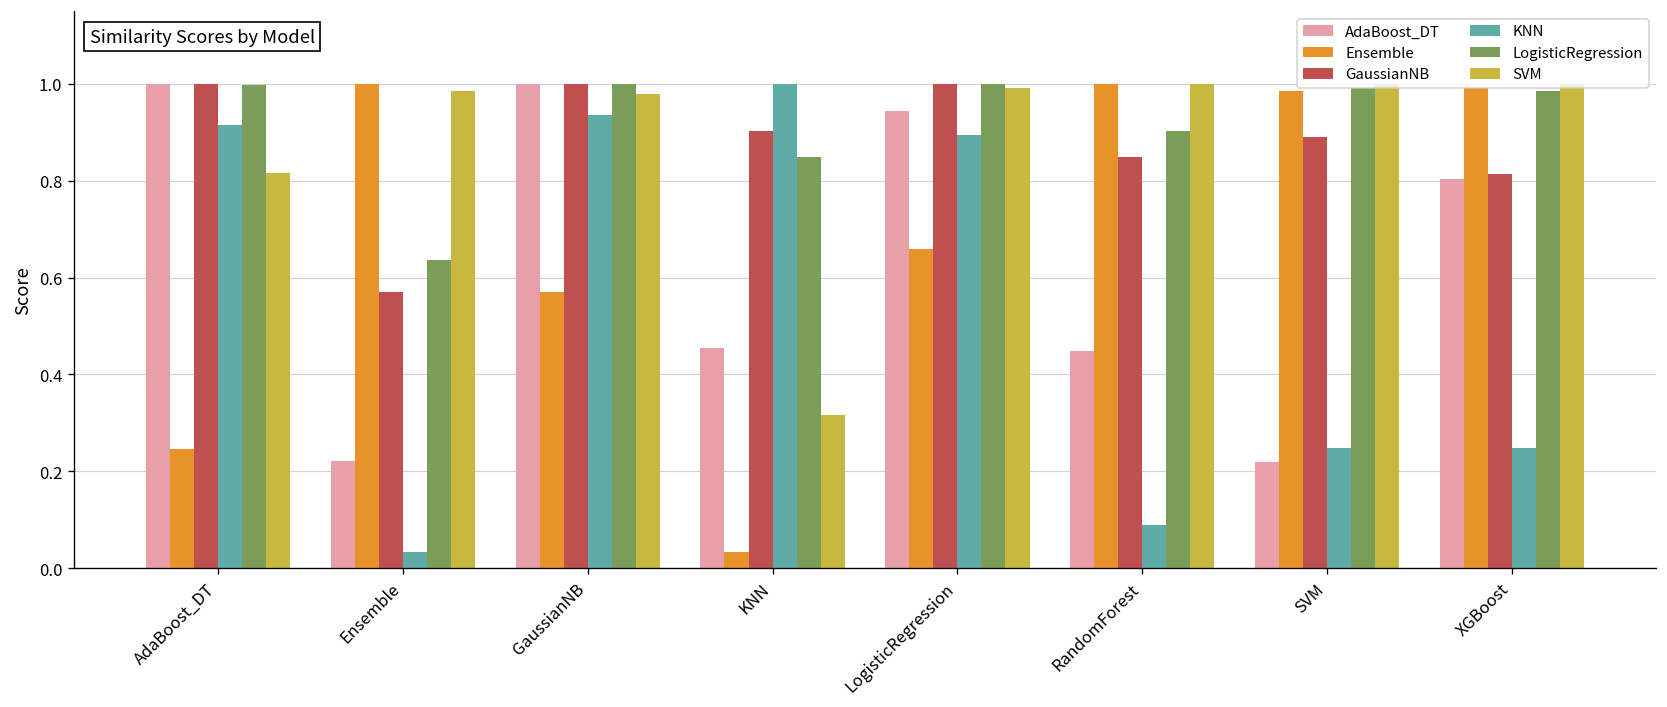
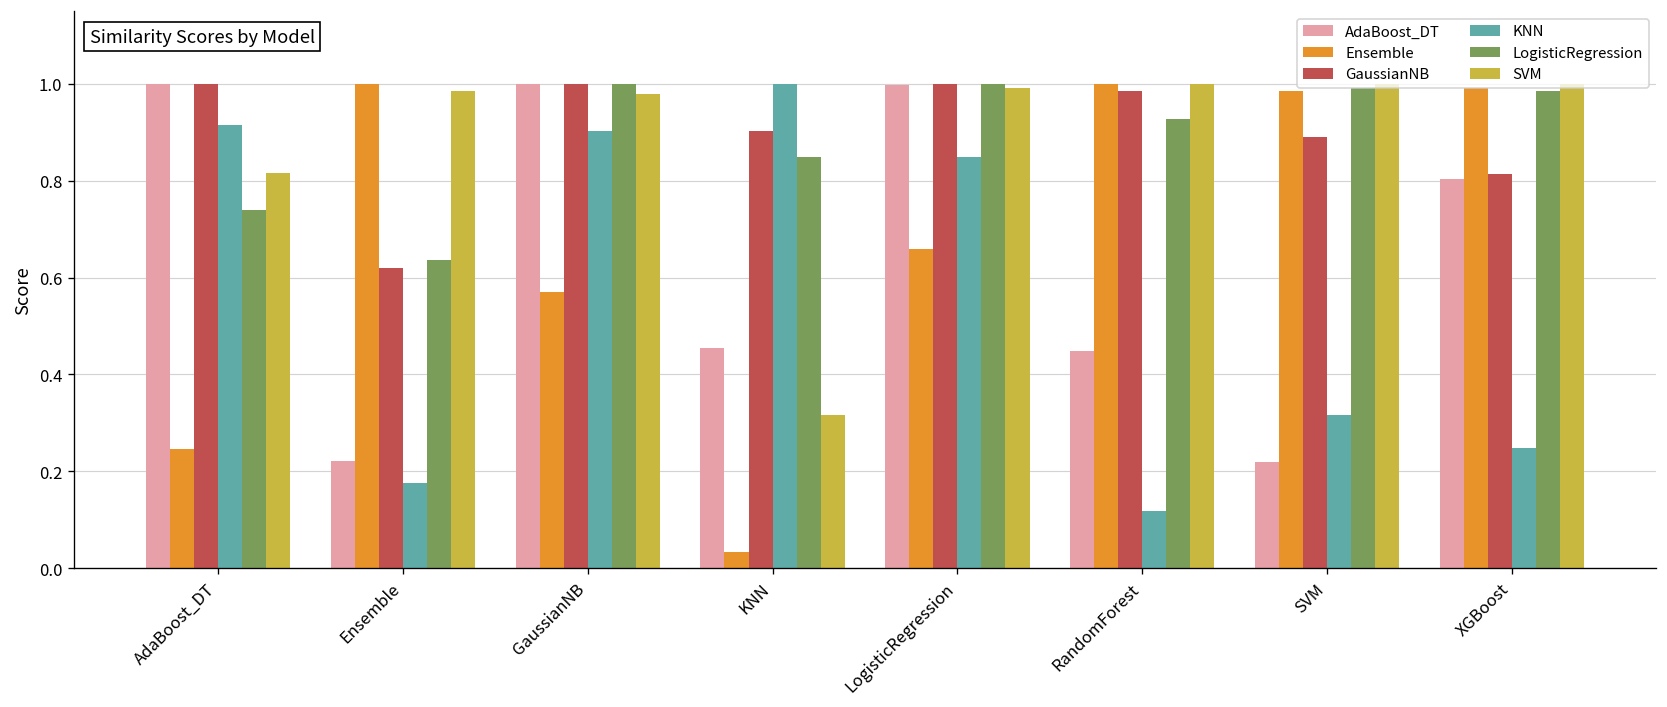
LogisticRegression, AdaBoost_DT: 1.00 -> 0.74
GaussianNB, Ensemble: 0.57 -> 0.62
KNN, Ensemble: 0.03 -> 0.18
KNN, GaussianNB: 0.93 -> 0.90
AdaBoost_DT, LogisticRegression: 0.94 -> 1.00
KNN, LogisticRegression: 0.89 -> 0.85
GaussianNB, RandomForest: 0.85 -> 0.98
KNN, RandomForest: 0.09 -> 0.12
LogisticRegression, RandomForest: 0.90 -> 0.93
KNN, SVM: 0.25 -> 0.32
